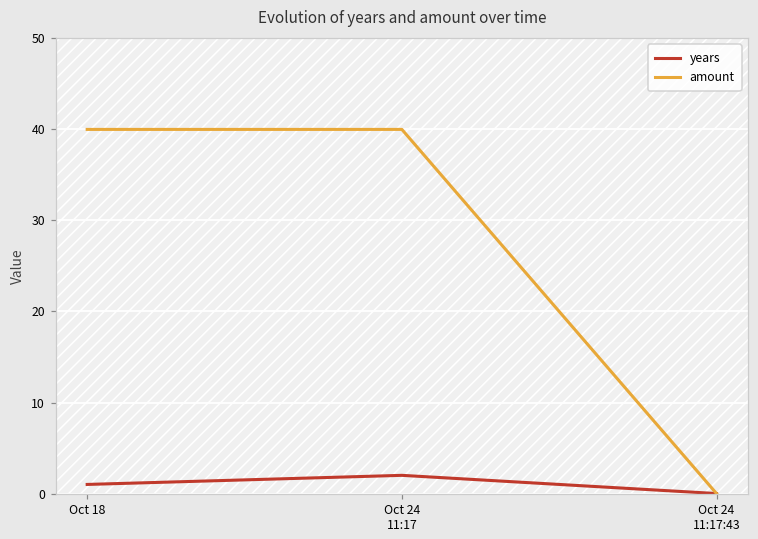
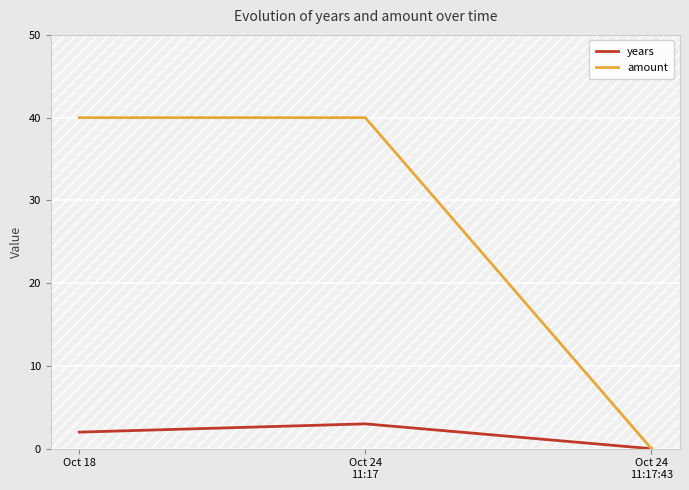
years, Oct 18: 1 -> 2
years, Oct 24 11:17: 2 -> 3
